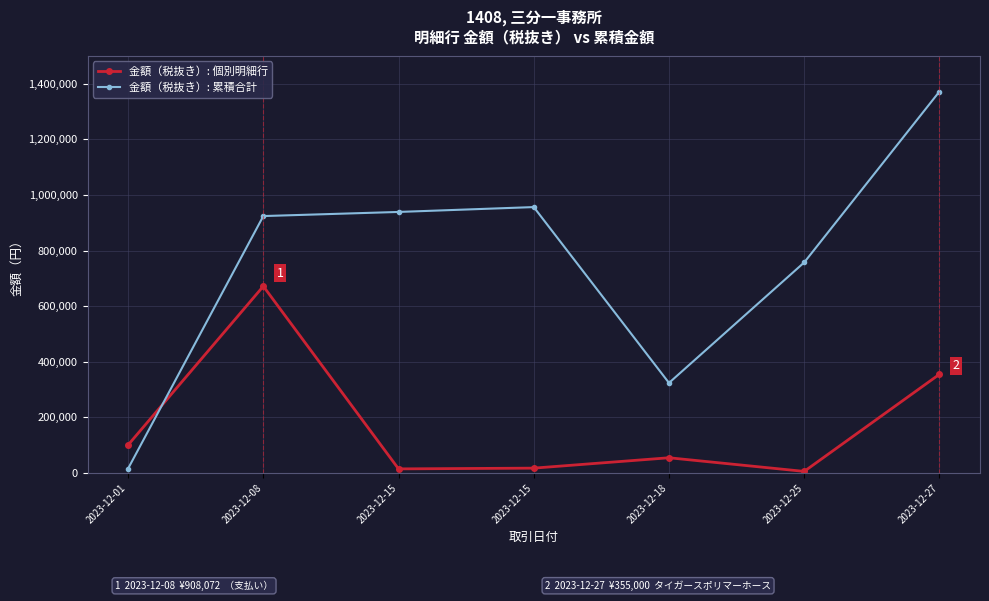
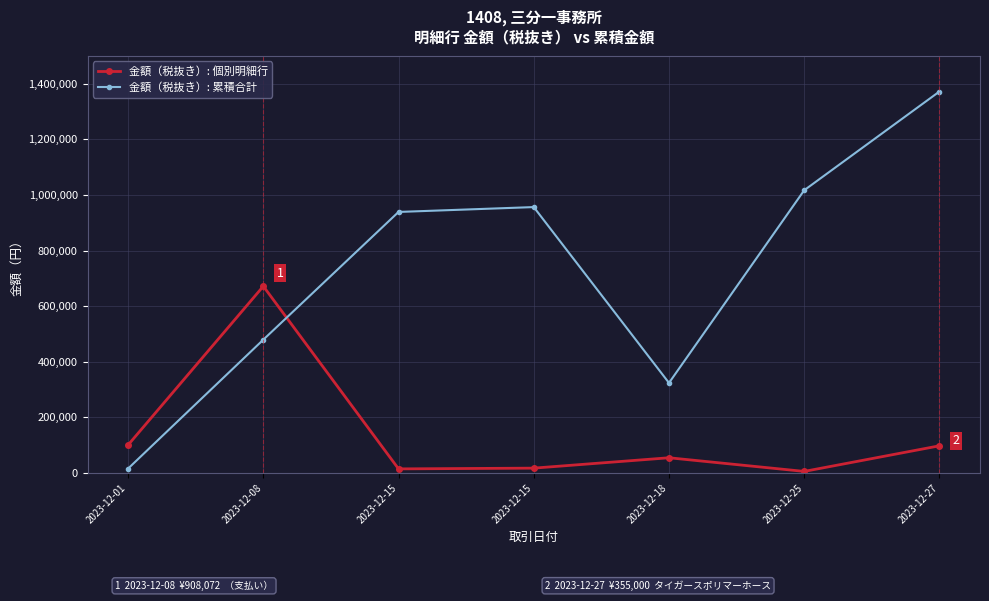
金額（税抜き）: 累積合計, 2023-12-08: 920,000 -> 480,000
金額（税抜き）: 累積合計, 2023-12-25: 760,000 -> 1,020,000
金額（税抜き）: 個別明細行, 2023-12-27: 360,000 -> 100,000
